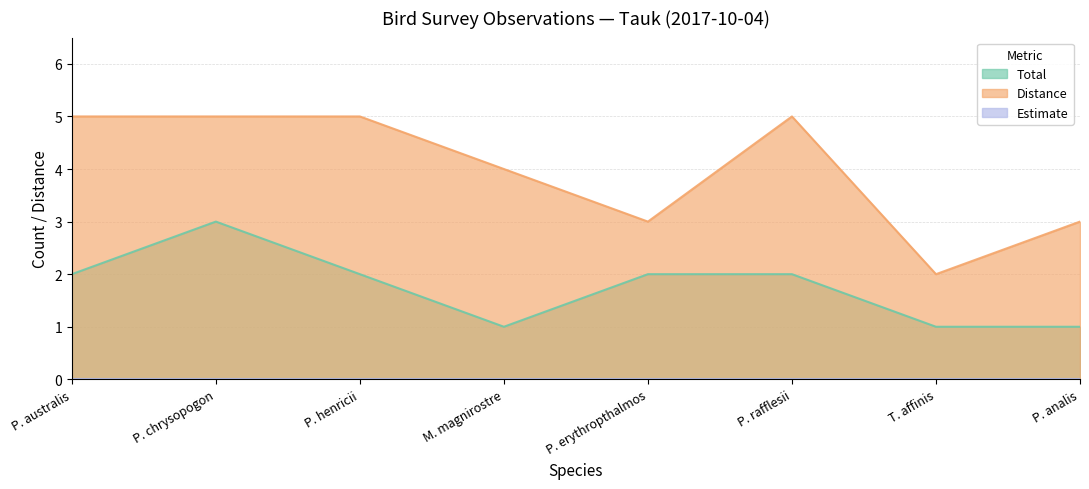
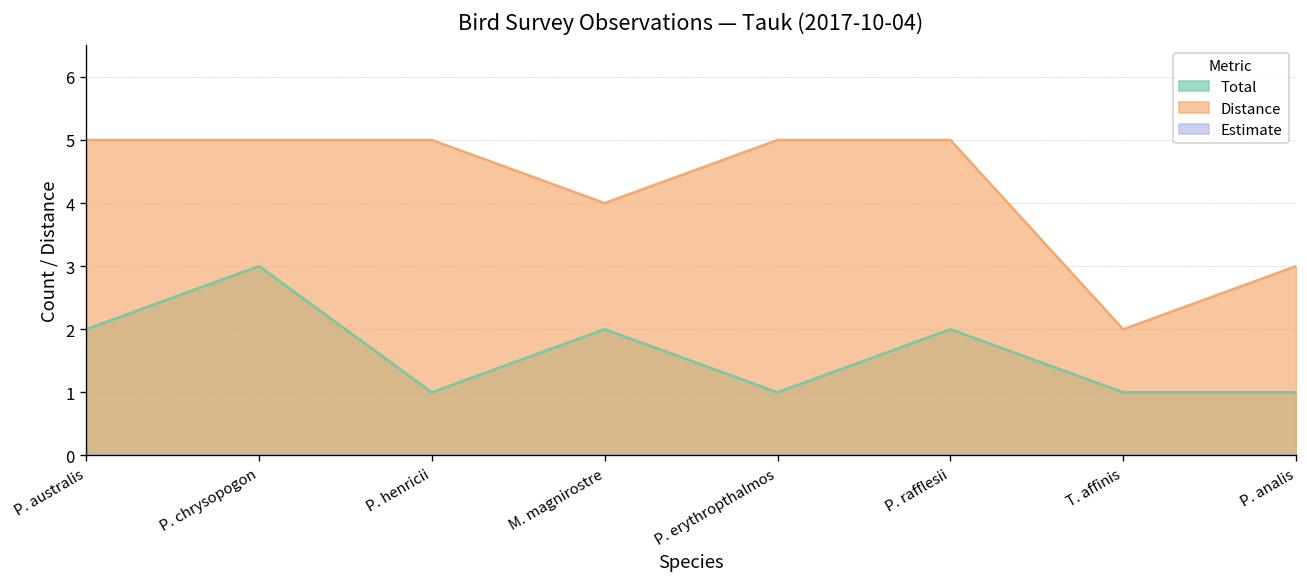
Total, P. henricii: 2 -> 1
Total, M. magnirostre: 1 -> 2
Total, P. erythropthalmos: 2 -> 1
Distance, P. erythropthalmos: 3 -> 5
